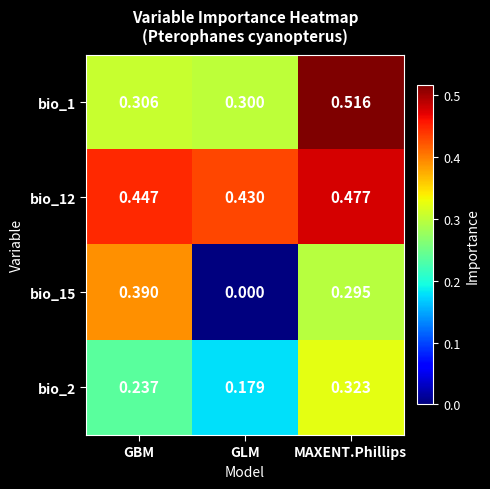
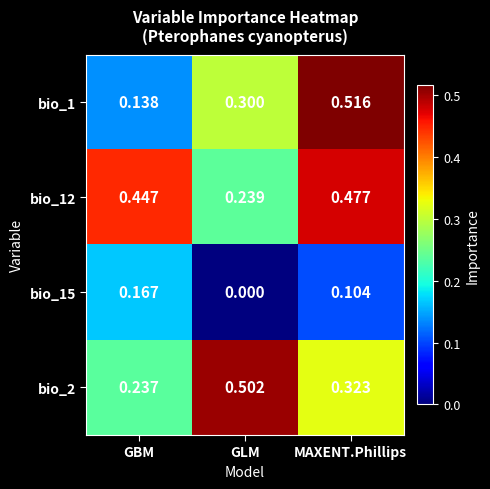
bio_1, GBM: 0.306 -> 0.138
bio_12, GLM: 0.430 -> 0.239
bio_15, GBM: 0.390 -> 0.167
bio_15, MAXENT.Phillips: 0.295 -> 0.104
bio_2, GLM: 0.179 -> 0.502
